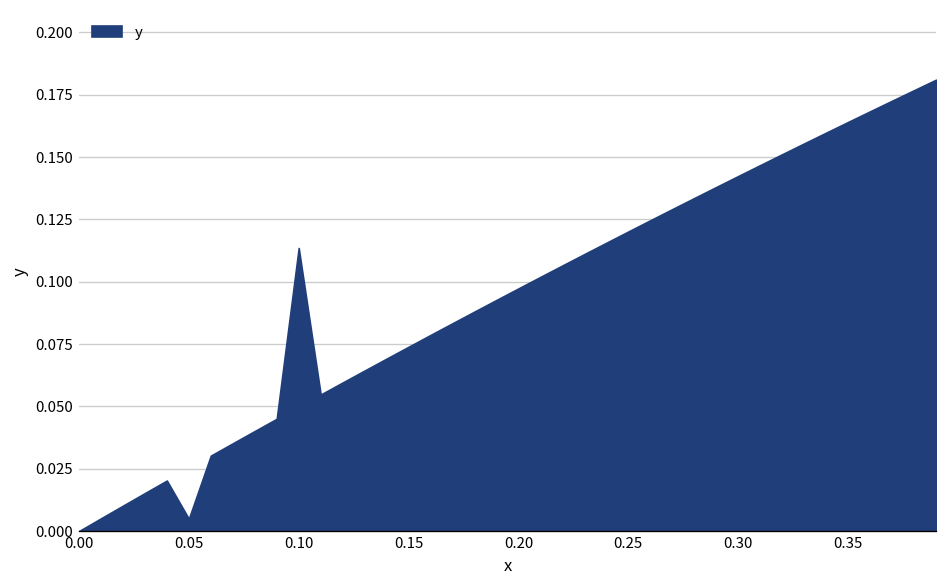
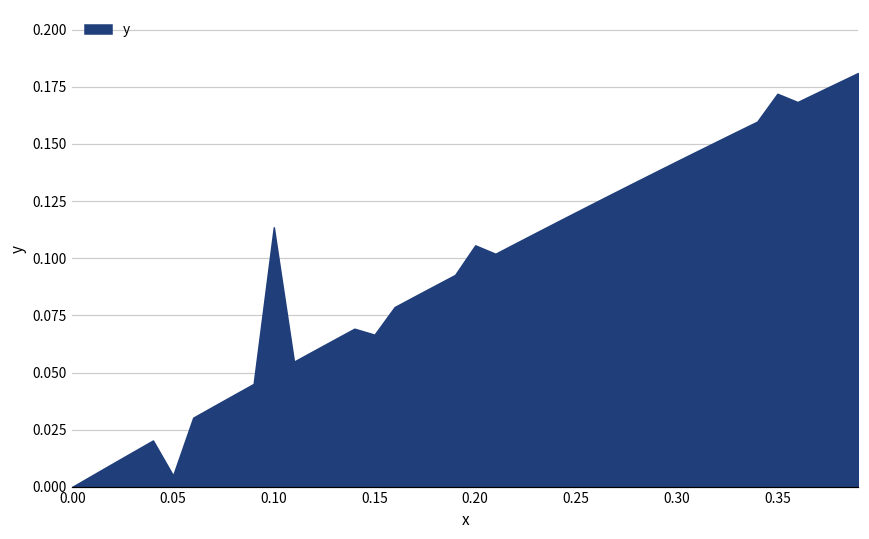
0.15: 0.074 -> 0.067
0.20: 0.097 -> 0.106
0.35: 0.164 -> 0.172
